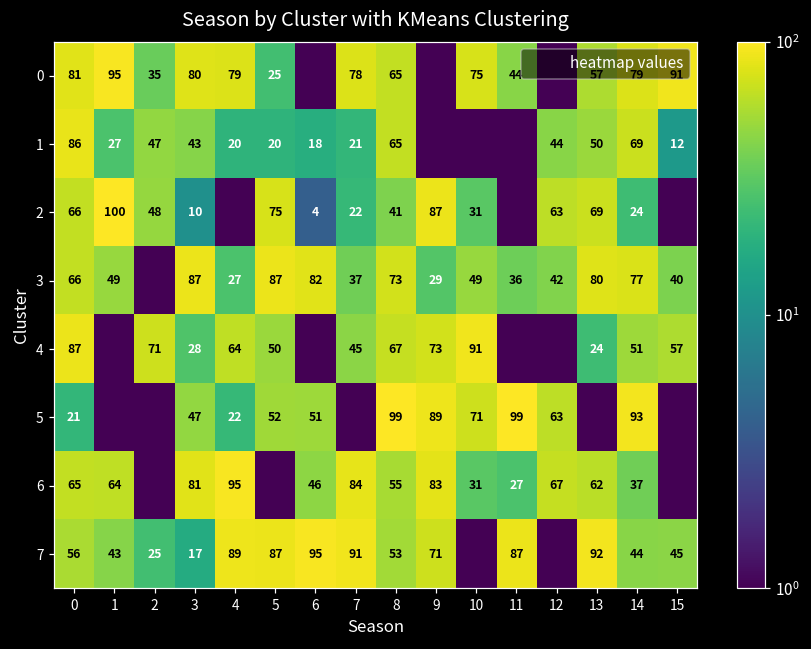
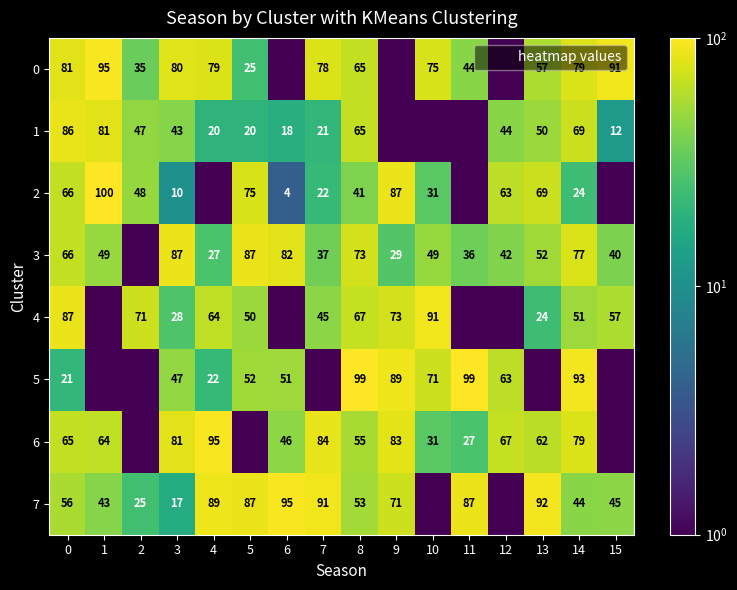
1, 1: 27 -> 81
3, 13: 80 -> 52
6, 14: 37 -> 79
